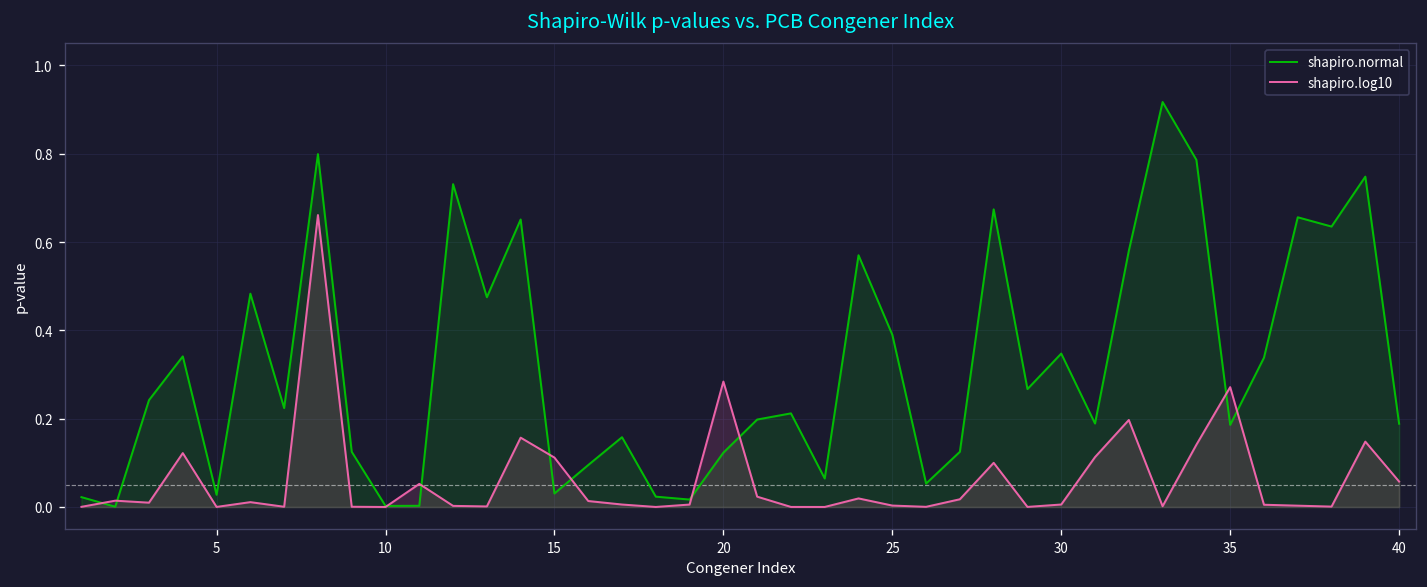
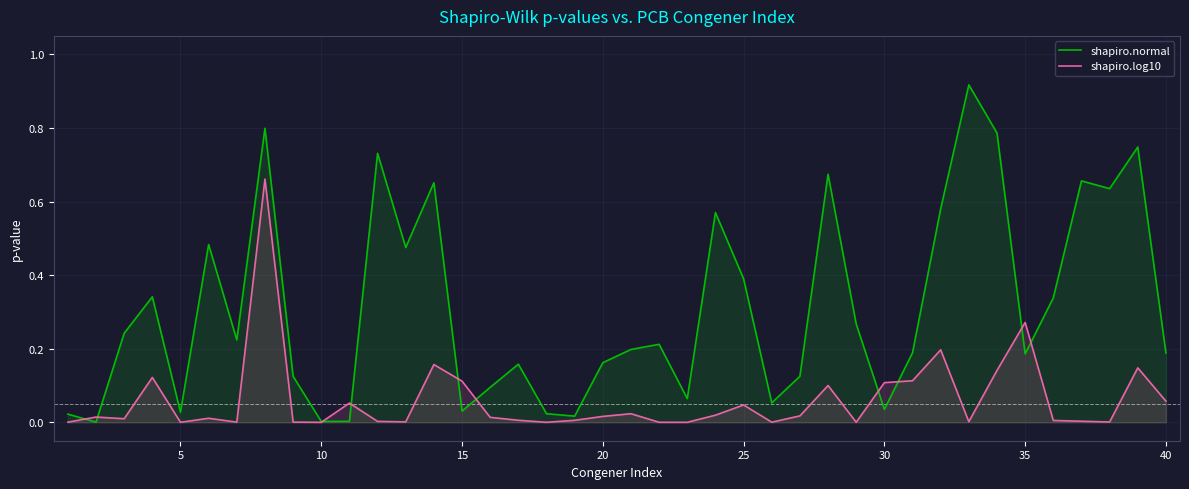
shapiro.normal, 20: 0.12 -> 0.16
shapiro.log10, 20: 0.28 -> 0.02
shapiro.log10, 25: 0.00 -> 0.05
shapiro.normal, 30: 0.35 -> 0.04
shapiro.log10, 30: 0.01 -> 0.11
